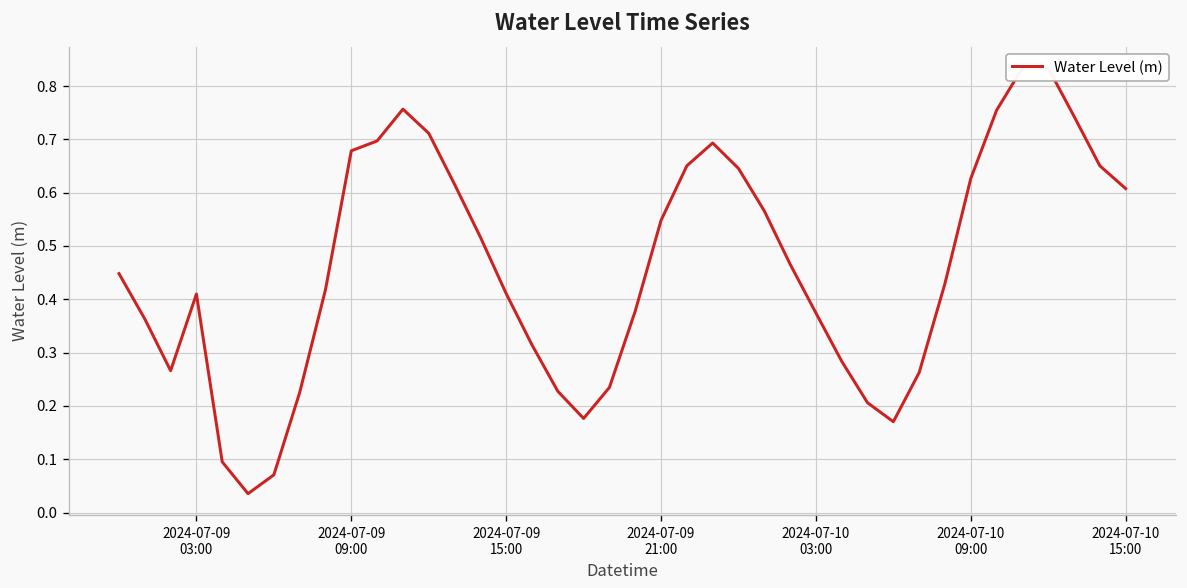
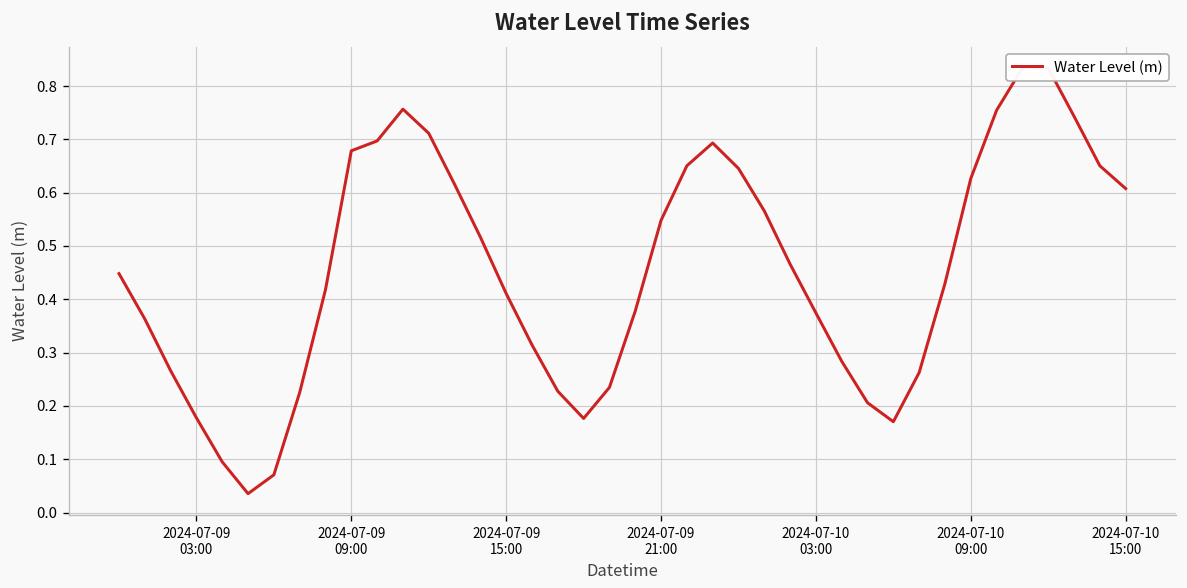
2024-07-09 03:00: 0.41 -> 0.18
